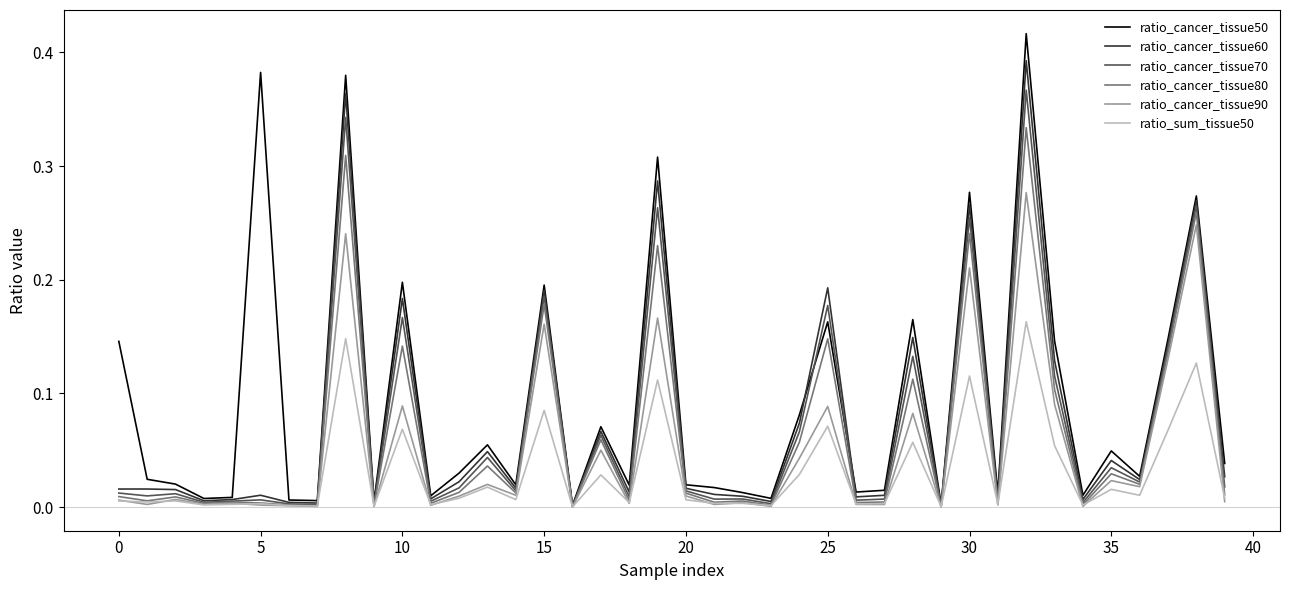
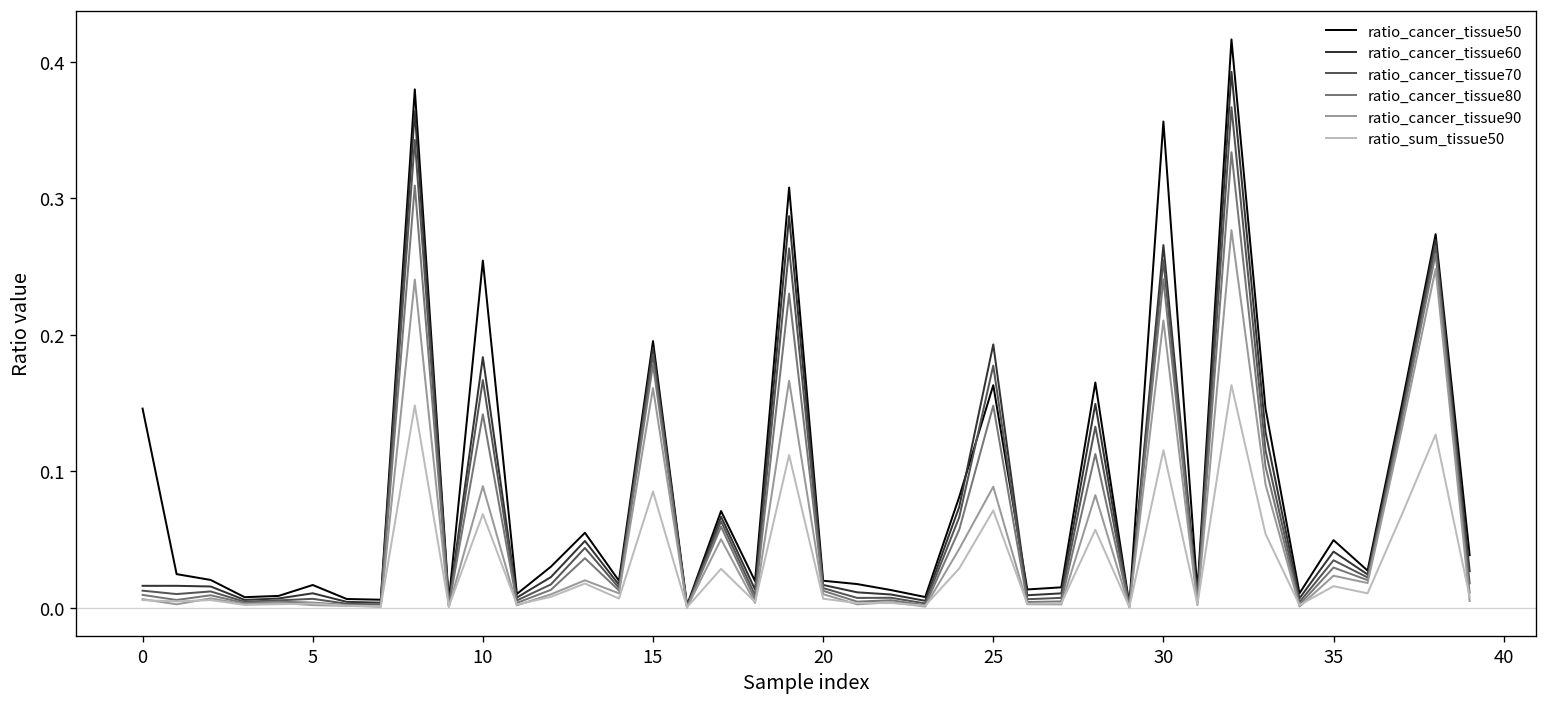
ratio_cancer_tissue50, 5: 0.382 -> 0.017
ratio_cancer_tissue50, 10: 0.198 -> 0.254
ratio_cancer_tissue50, 30: 0.277 -> 0.356
